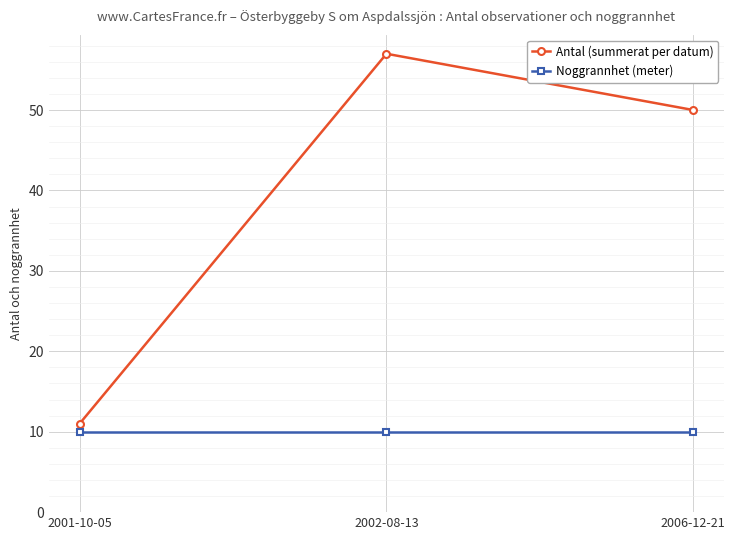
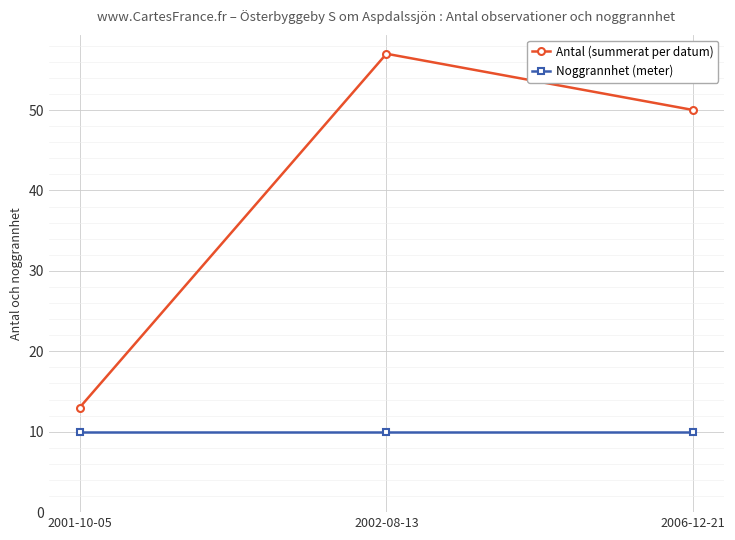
Antal (summerat per datum), 2001-10-05: 11 -> 13
